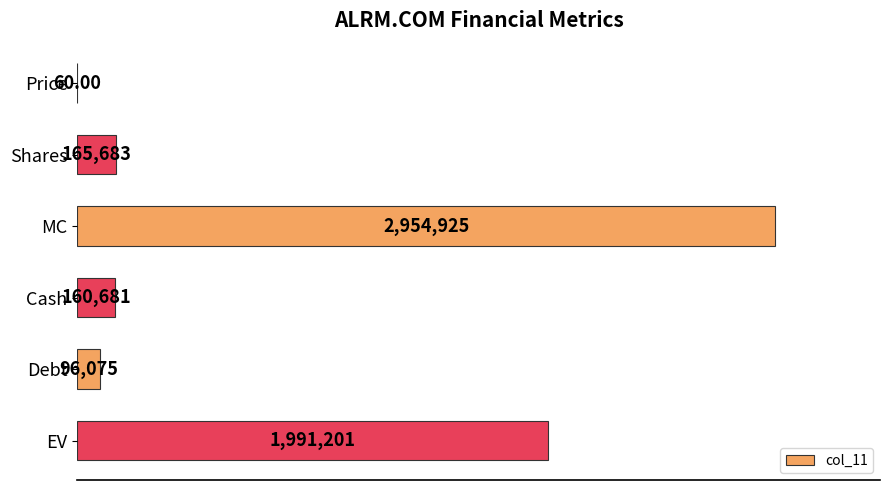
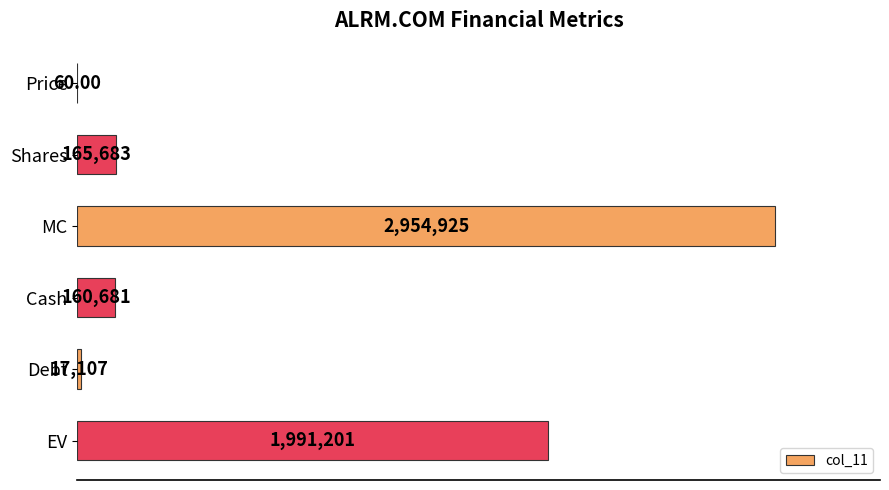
Debt: 96,075 -> 17,107
